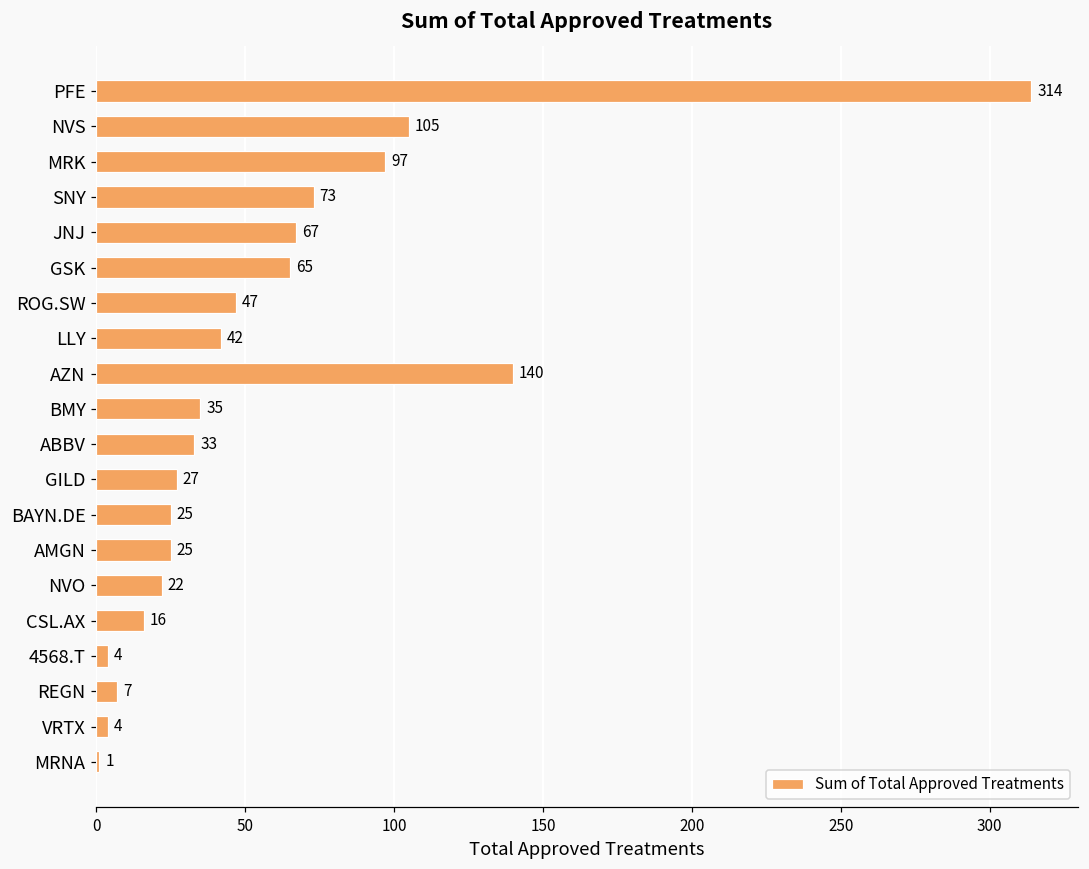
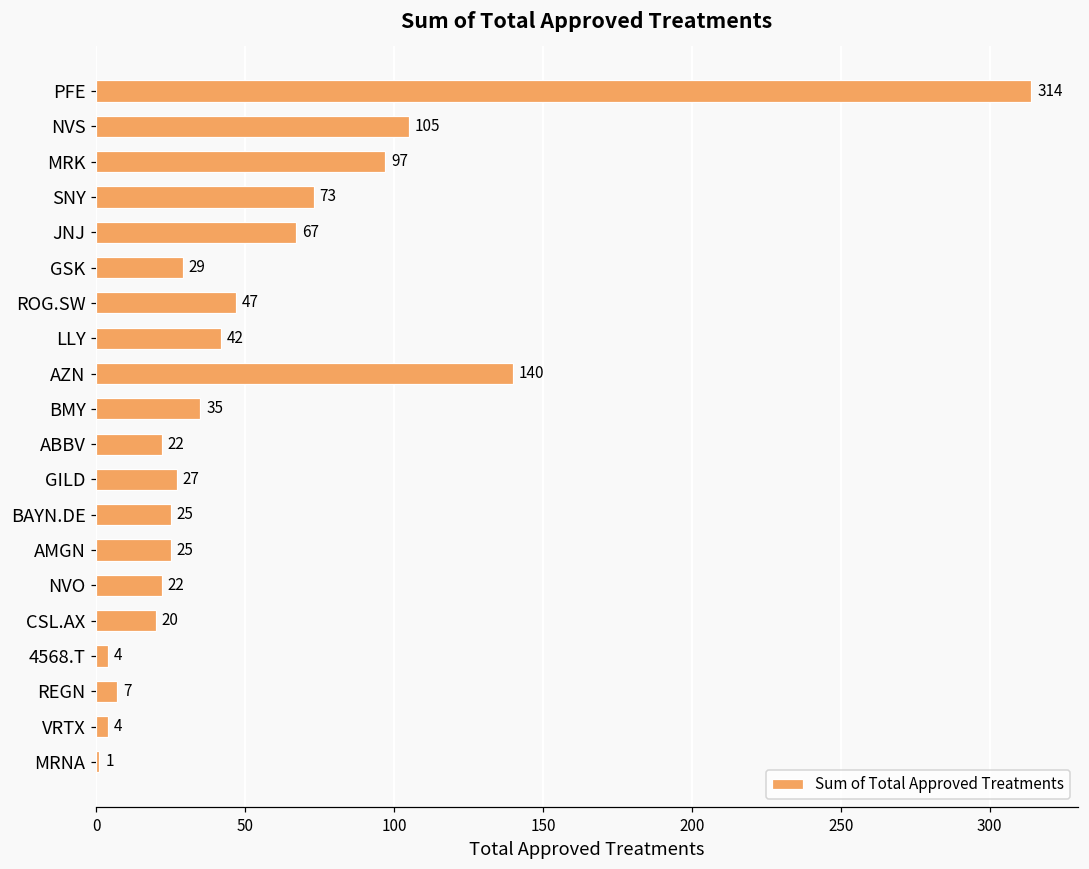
GSK: 65 -> 29
ABBV: 33 -> 22
CSL.AX: 16 -> 20
